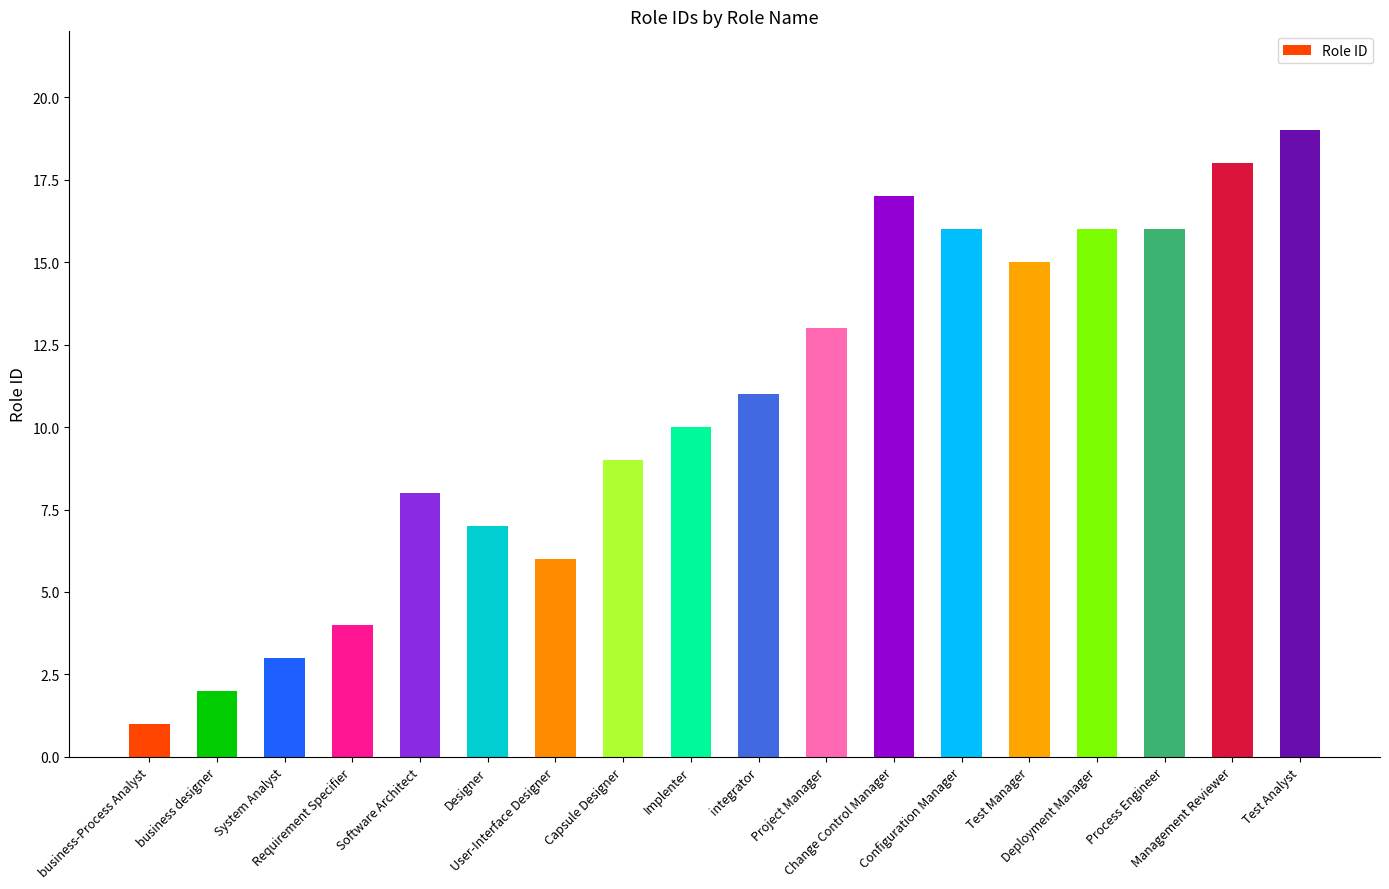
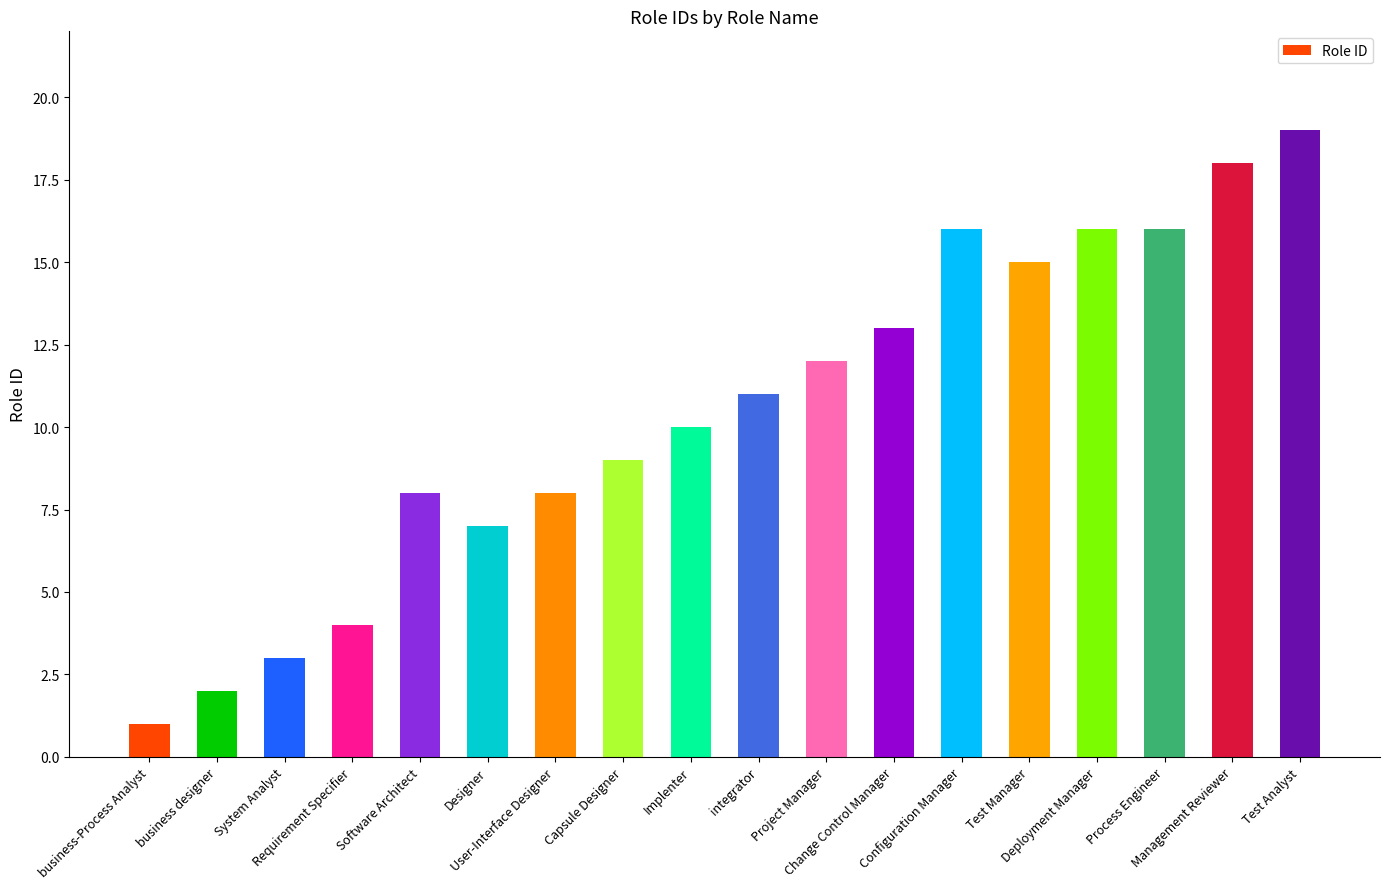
User-Interface Designer: 6 -> 8
Project Manager: 13 -> 12
Change Control Manager: 17 -> 13
